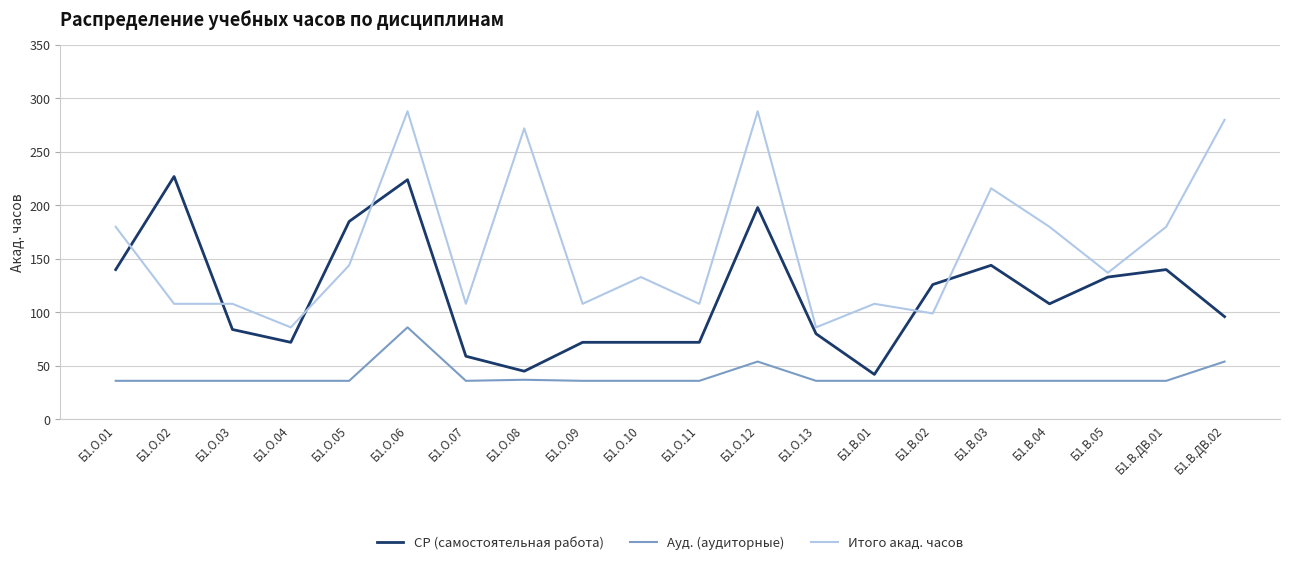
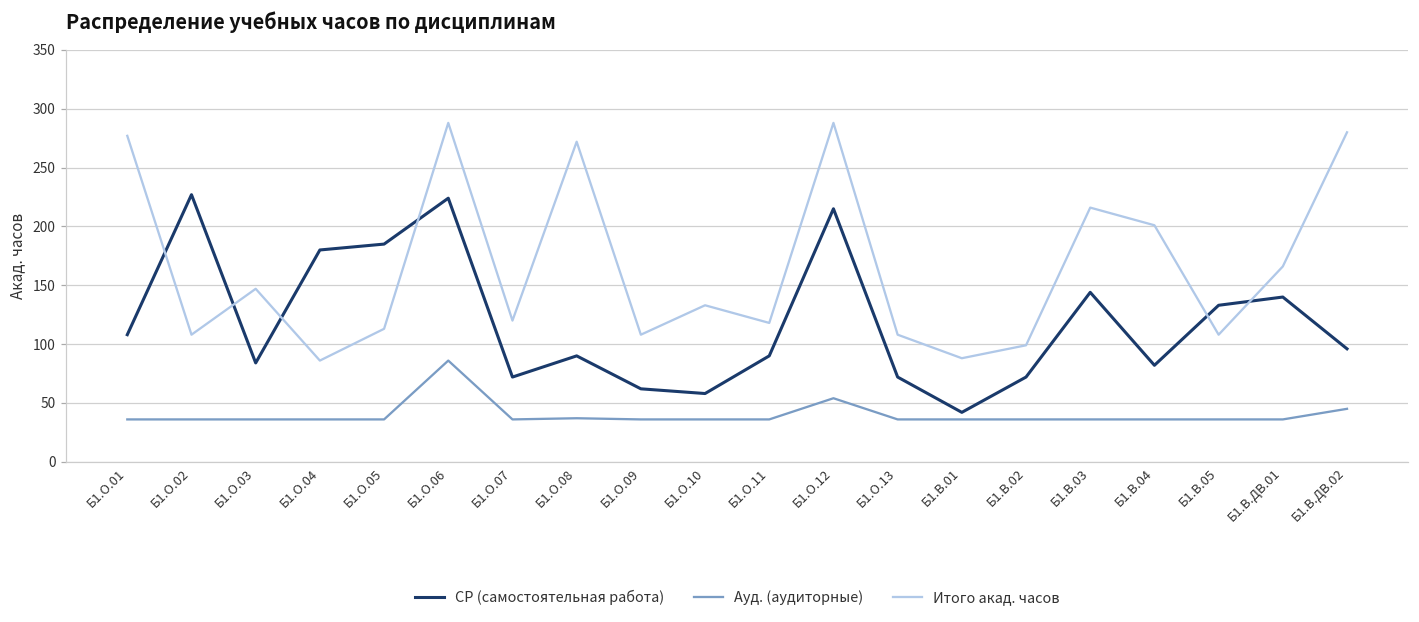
СР (самостоятельная работа), Б1.О.01: 140 -> 108
Итого акад. часов, Б1.О.01: 180 -> 277
Итого акад. часов, Б1.О.03: 108 -> 147
СР (самостоятельная работа), Б1.О.04: 72 -> 180
Итого акад. часов, Б1.О.05: 144 -> 113
СР (самостоятельная работа), Б1.О.07: 59 -> 72
Итого акад. часов, Б1.О.07: 108 -> 120
СР (самостоятельная работа), Б1.О.08: 45 -> 90
СР (самостоятельная работа), Б1.О.09: 72 -> 62
СР (самостоятельная работа), Б1.О.10: 72 -> 58
СР (самостоятельная работа), Б1.О.11: 72 -> 90
Итого акад. часов, Б1.О.11: 108 -> 118
СР (самостоятельная работа), Б1.О.12: 198 -> 215
СР (самостоятельная работа), Б1.О.13: 80 -> 72
Итого акад. часов, Б1.О.13: 86 -> 108
Итого акад. часов, Б1.В.01: 108 -> 88
СР (самостоятельная работа), Б1.В.02: 126 -> 72
СР (самостоятельная работа), Б1.В.04: 108 -> 82
Итого акад. часов, Б1.В.04: 180 -> 201
Итого акад. часов, Б1.В.05: 137 -> 108
Итого акад. часов, Б1.В.ДВ.01: 180 -> 166
Ауд. (аудиторные), Б1.В.ДВ.02: 54 -> 45
